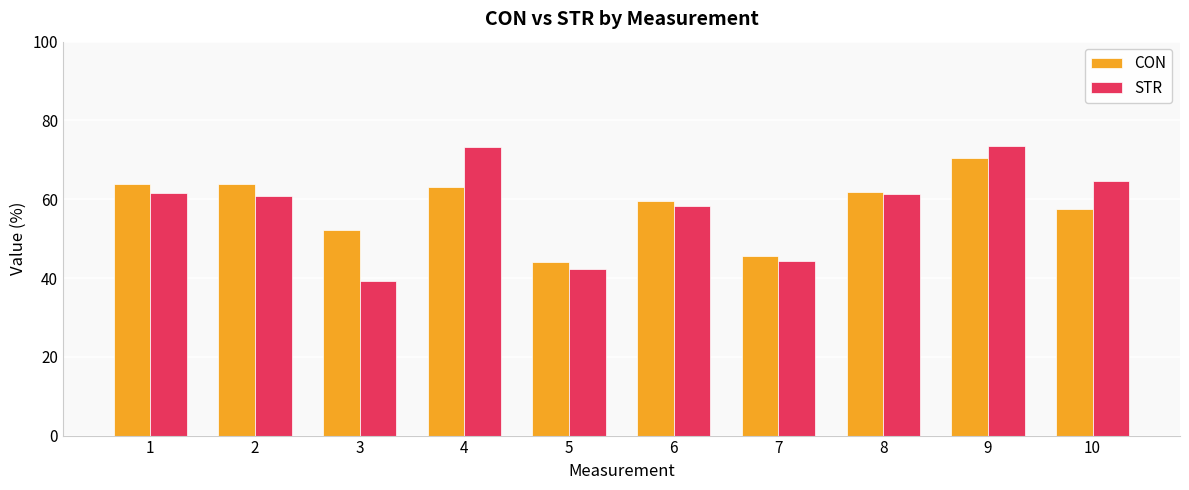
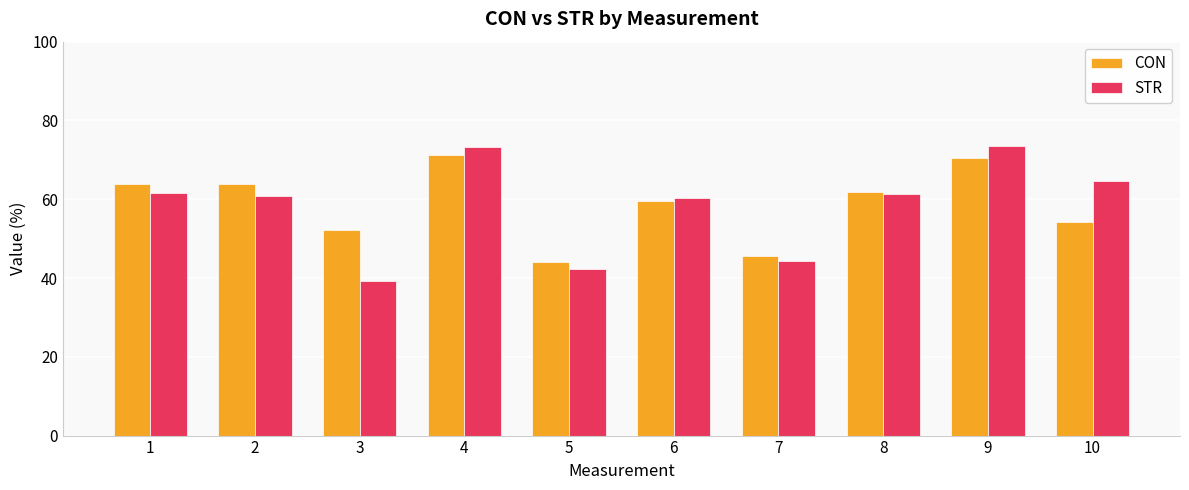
CON, 4: 63 -> 71
STR, 6: 58 -> 60
CON, 10: 57 -> 54
